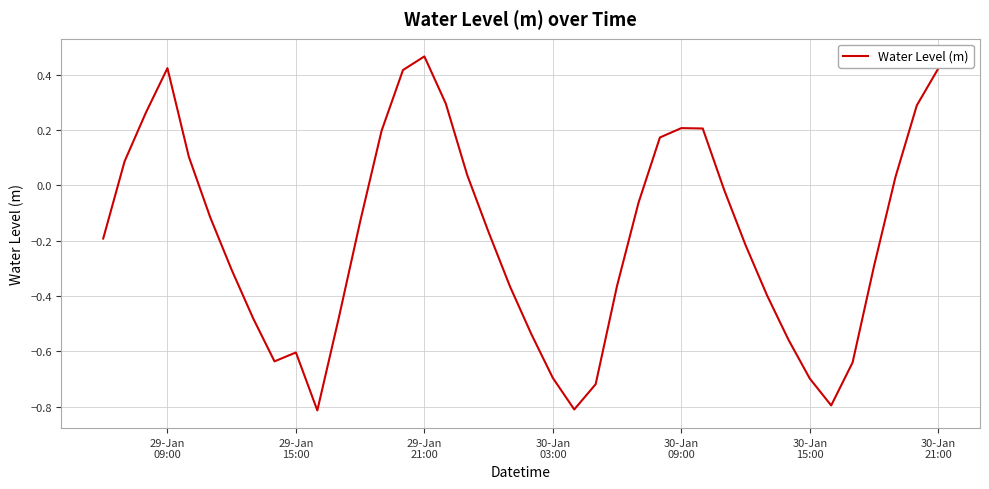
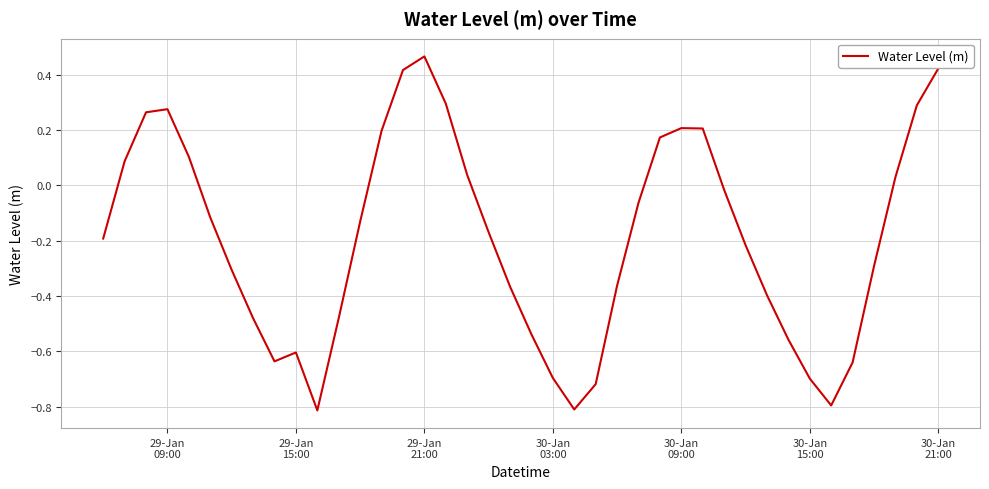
29-Jan 09:00: 0.42 -> 0.28
